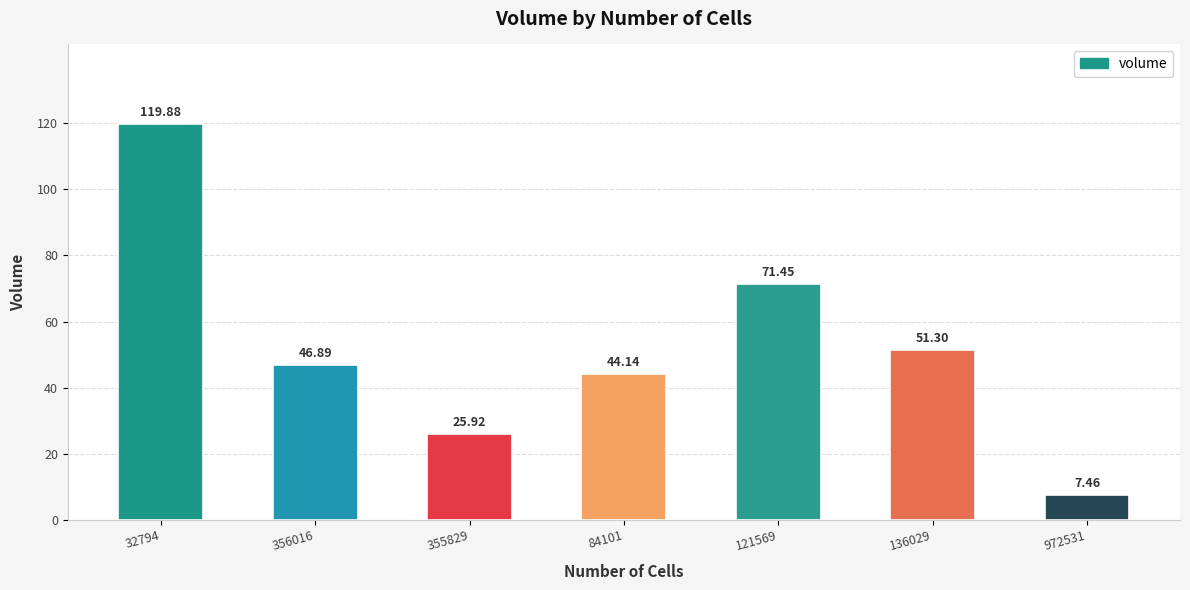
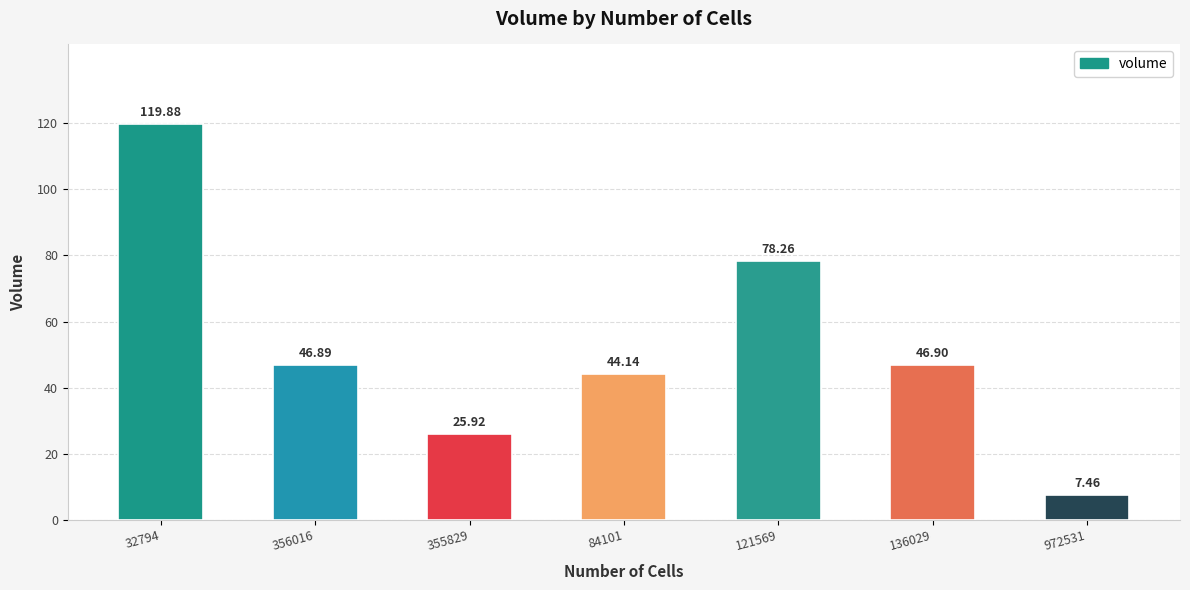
121569: 71.45 -> 78.26
136029: 51.30 -> 46.90
